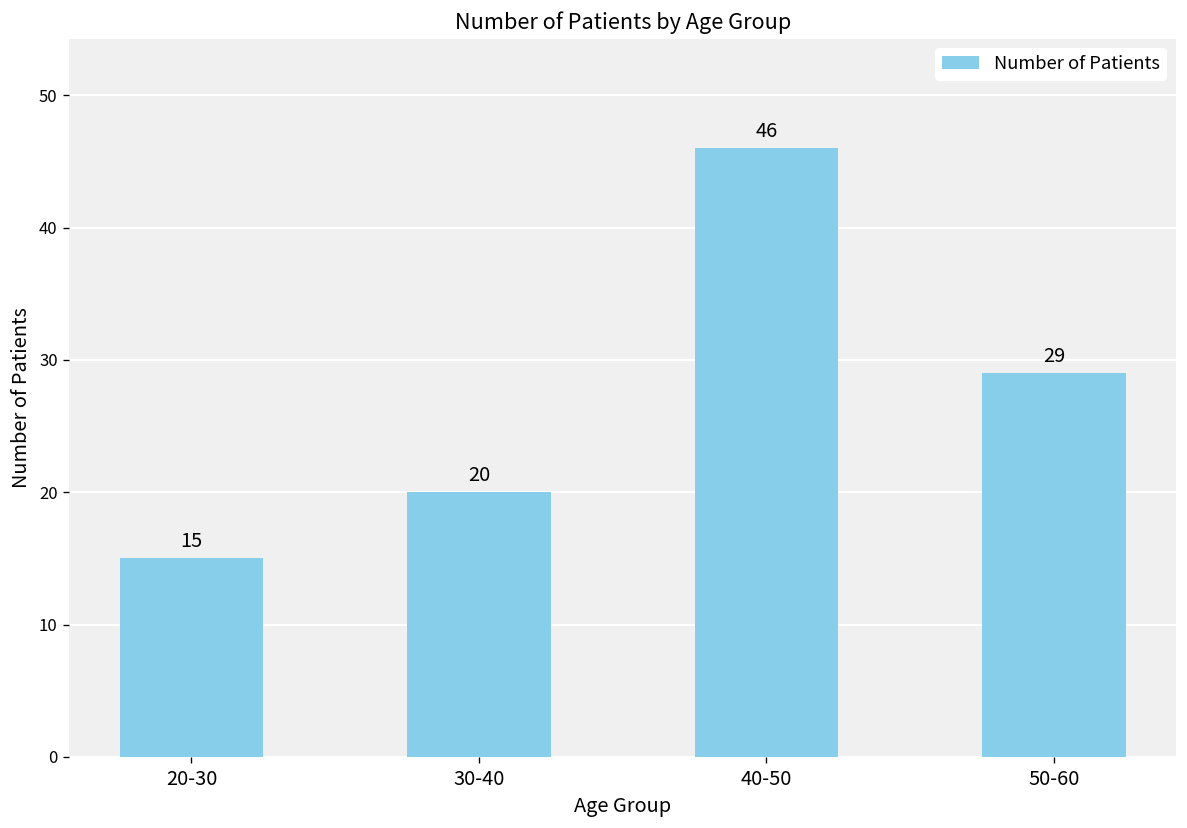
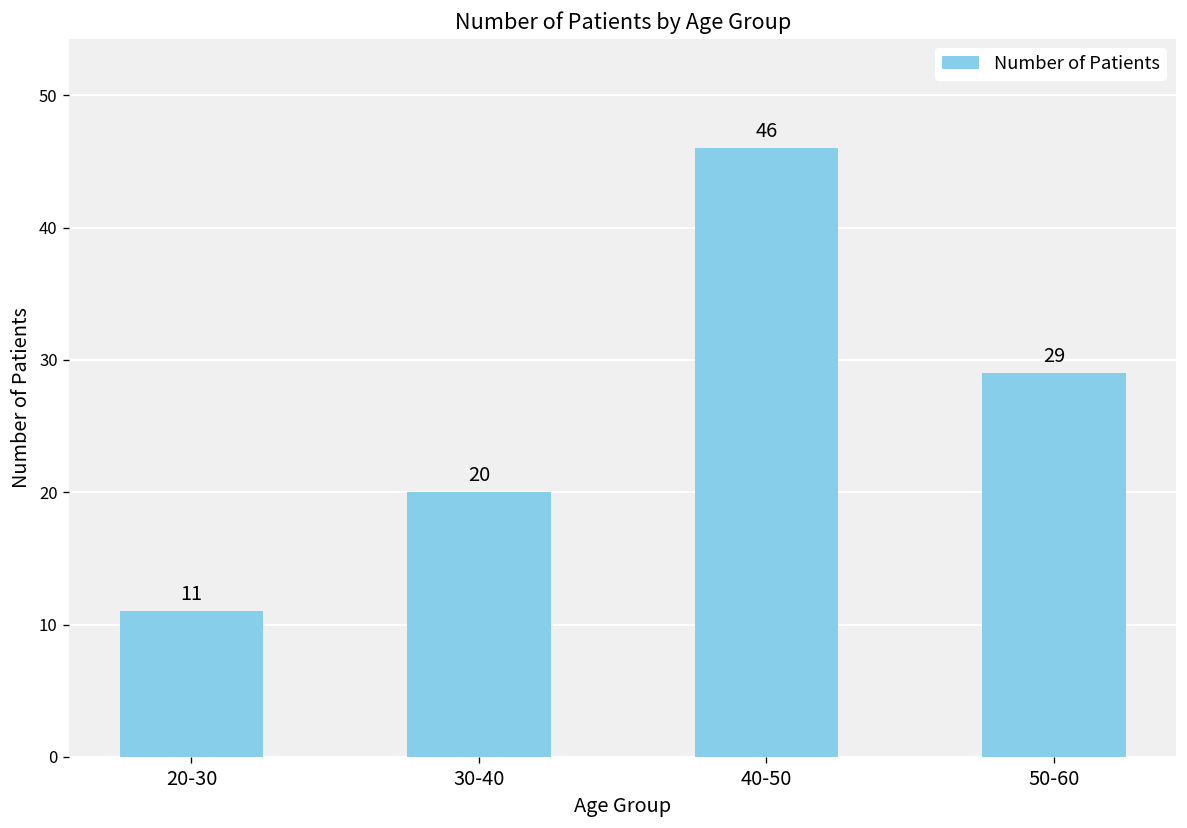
20-30: 15 -> 11
